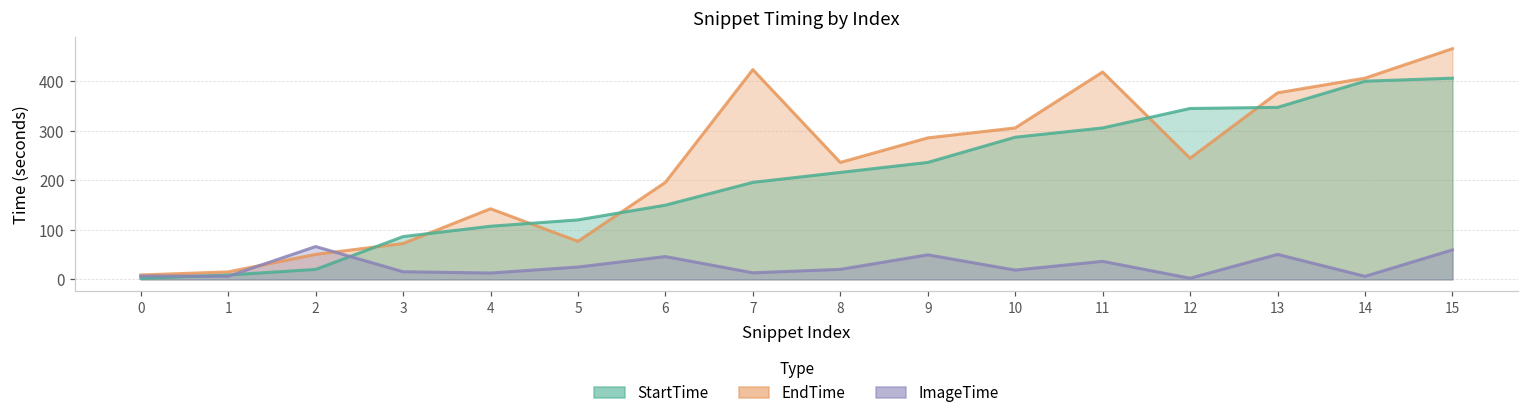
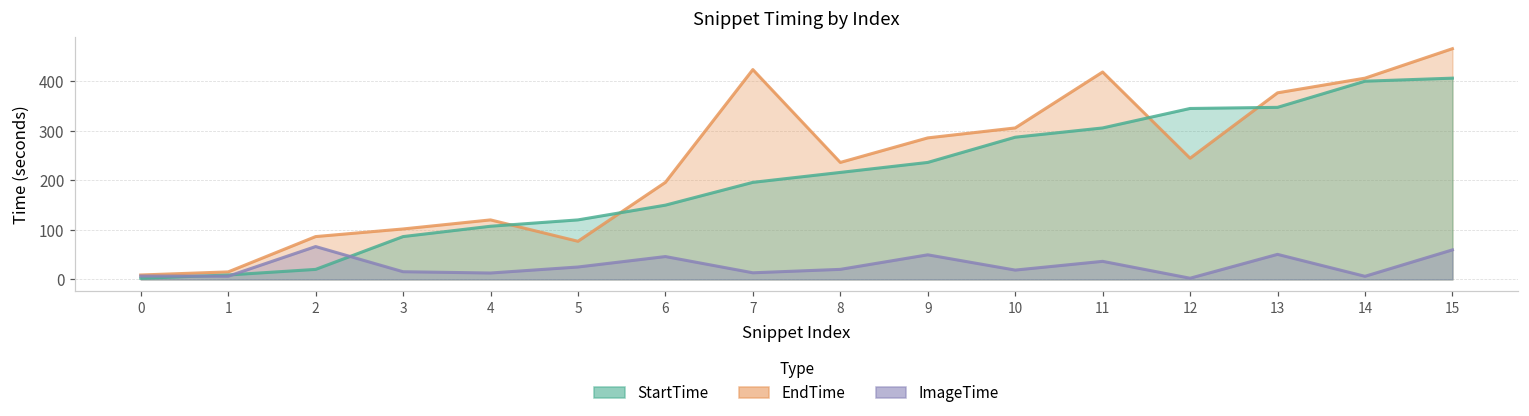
EndTime, 2: 50 -> 90
EndTime, 3: 70 -> 100
EndTime, 4: 140 -> 120
